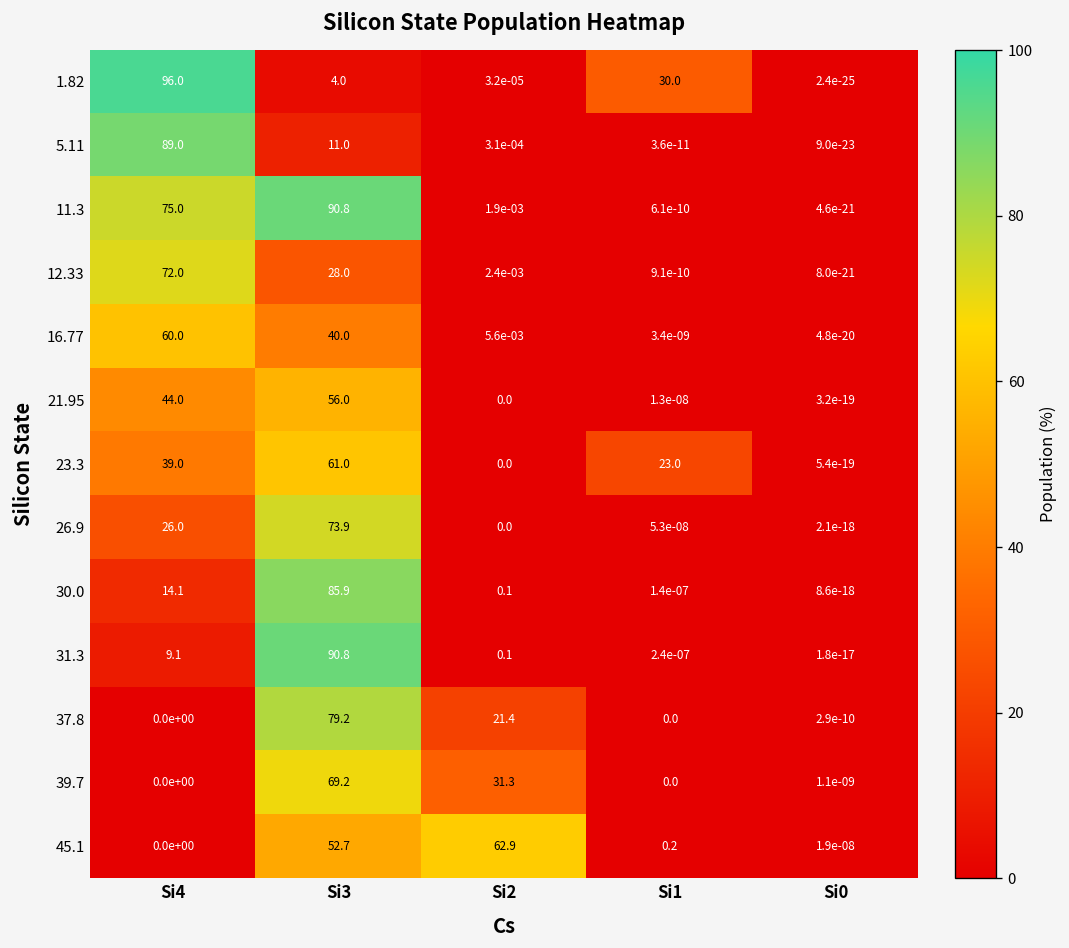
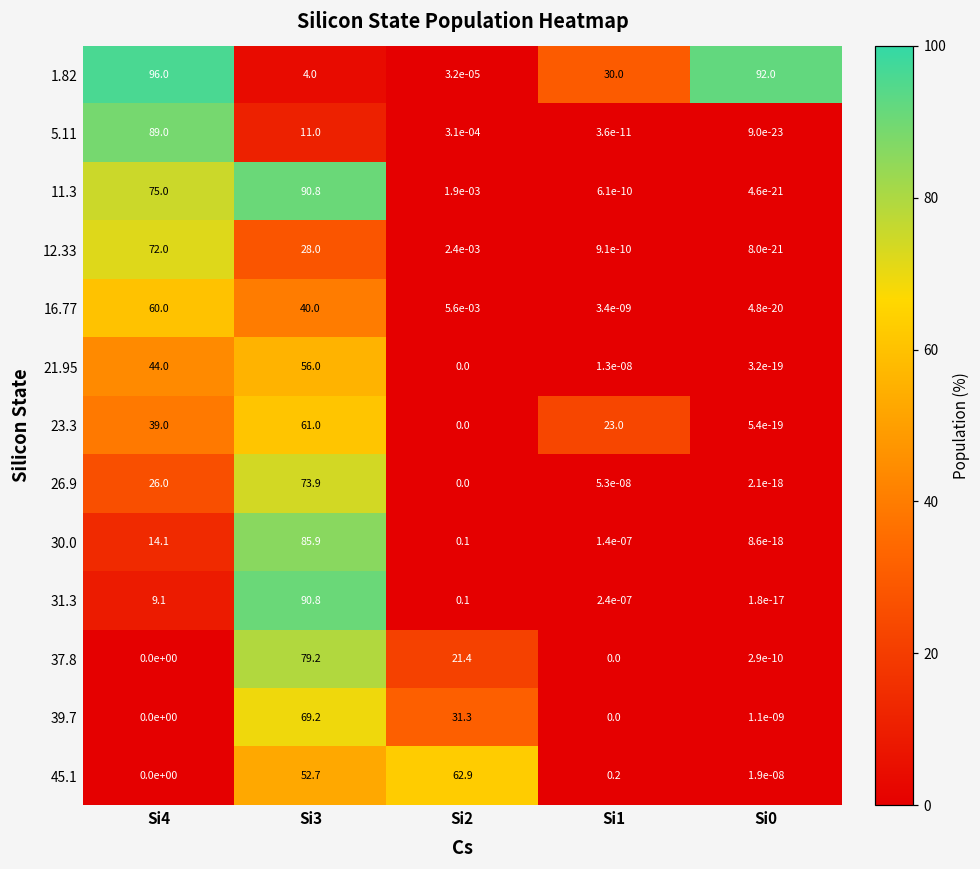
1.82, Si0: 2.4e-25 -> 92.0
